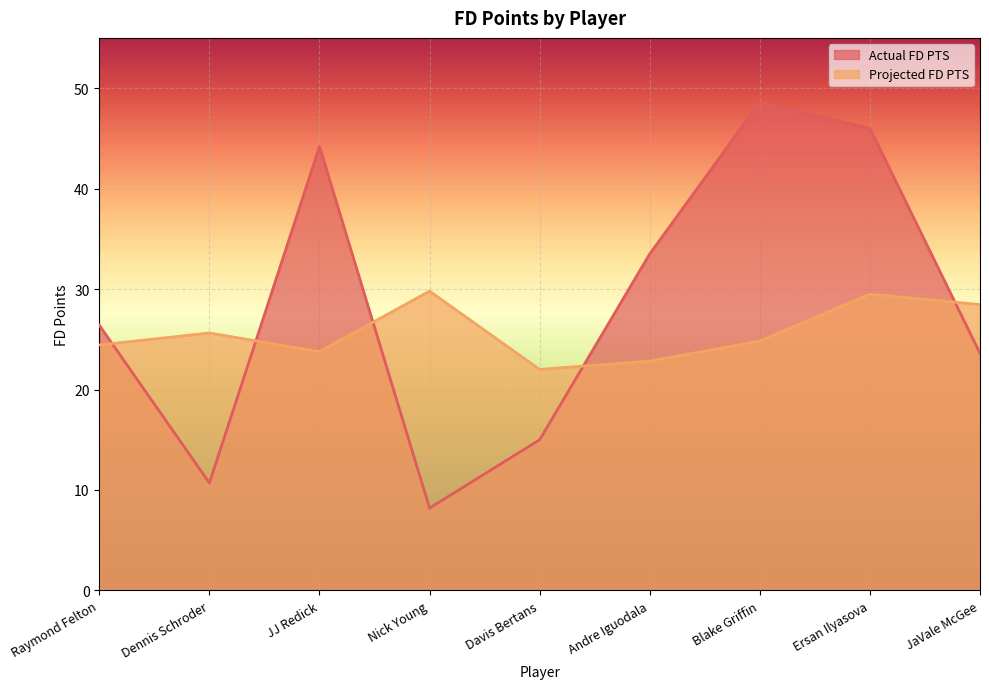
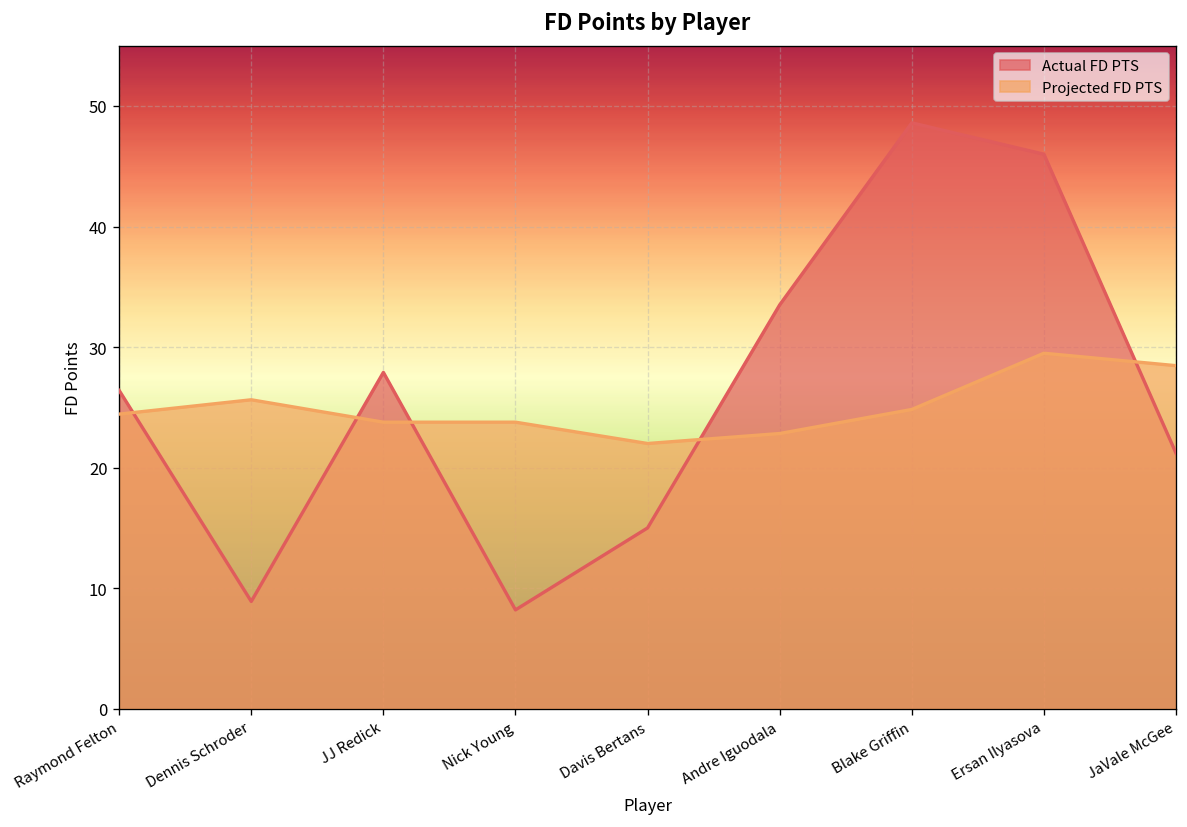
Actual FD PTS, Dennis Schroder: 10.7 -> 8.9
Actual FD PTS, JJ Redick: 44.2 -> 27.9
Projected FD PTS, Nick Young: 29.8 -> 23.8
Actual FD PTS, JaVale McGee: 23.6 -> 21.2
